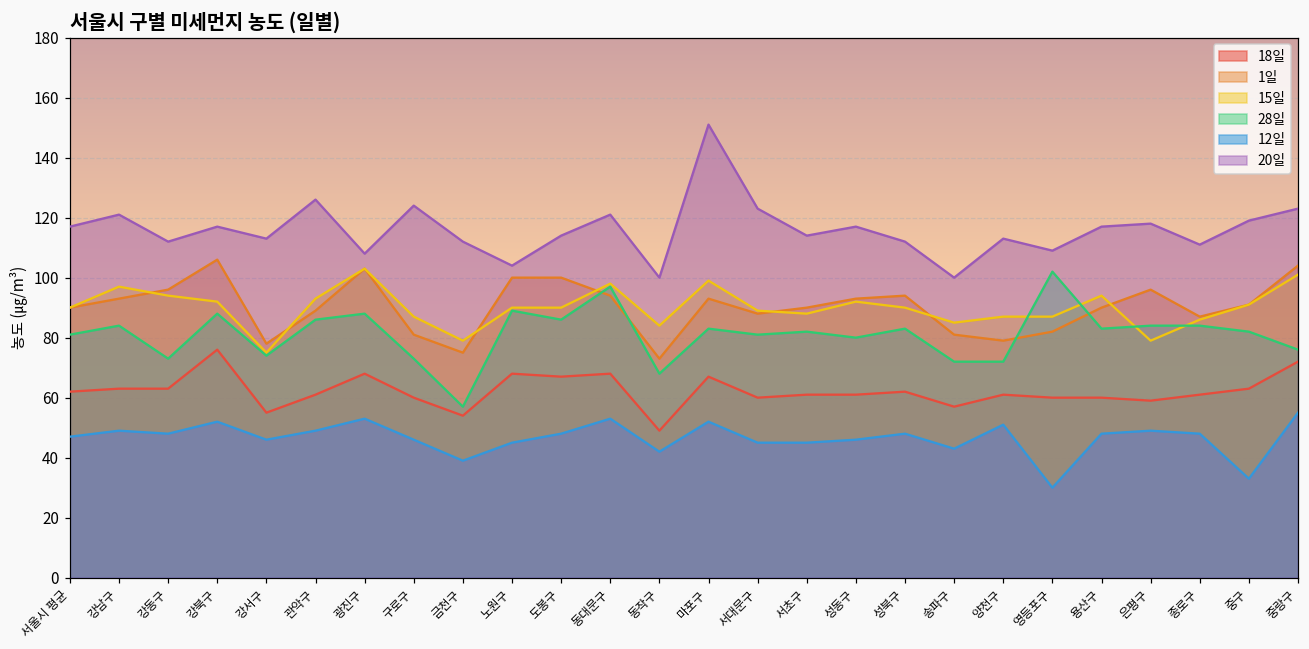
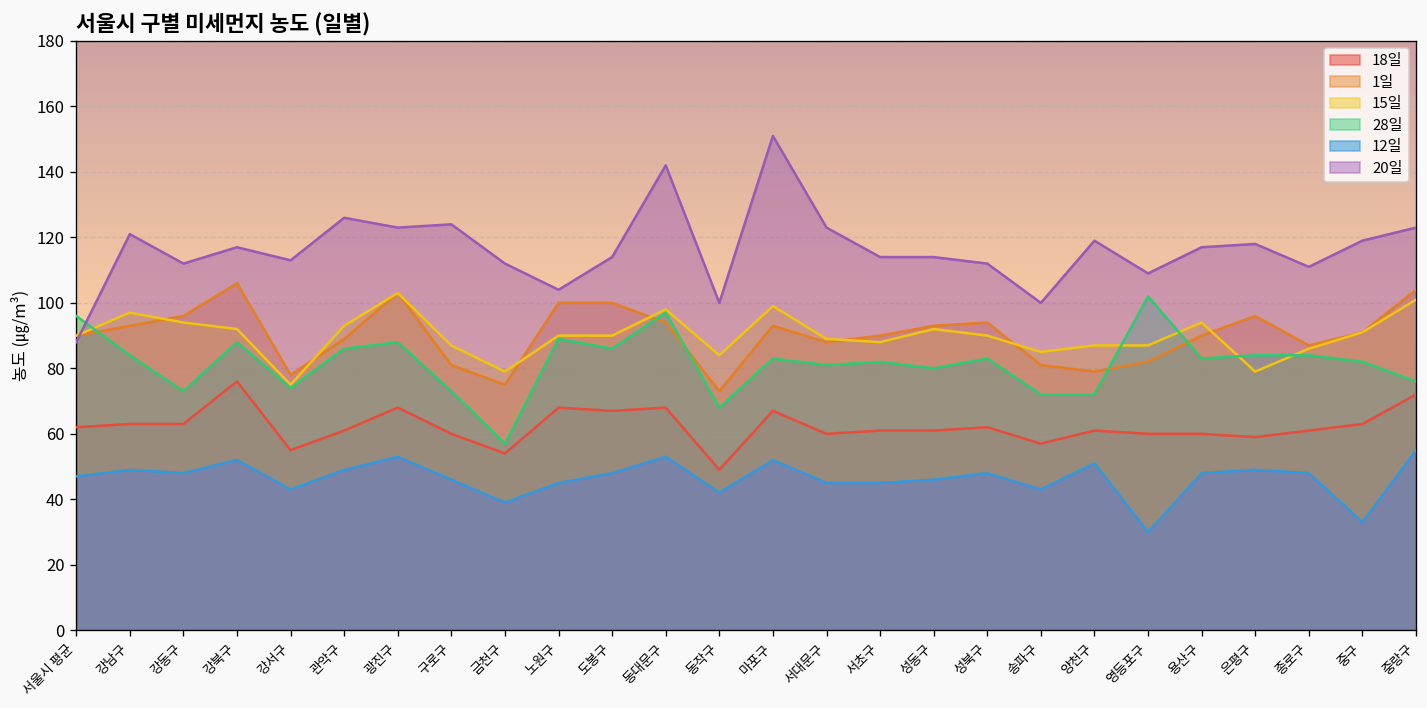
28일, 서울시 평균: 81 -> 96
20일, 서울시 평균: 117 -> 88
12일, 강서구: 46 -> 43
20일, 광진구: 108 -> 123
20일, 동대문구: 121 -> 142
20일, 성동구: 117 -> 114
20일, 양천구: 113 -> 119
